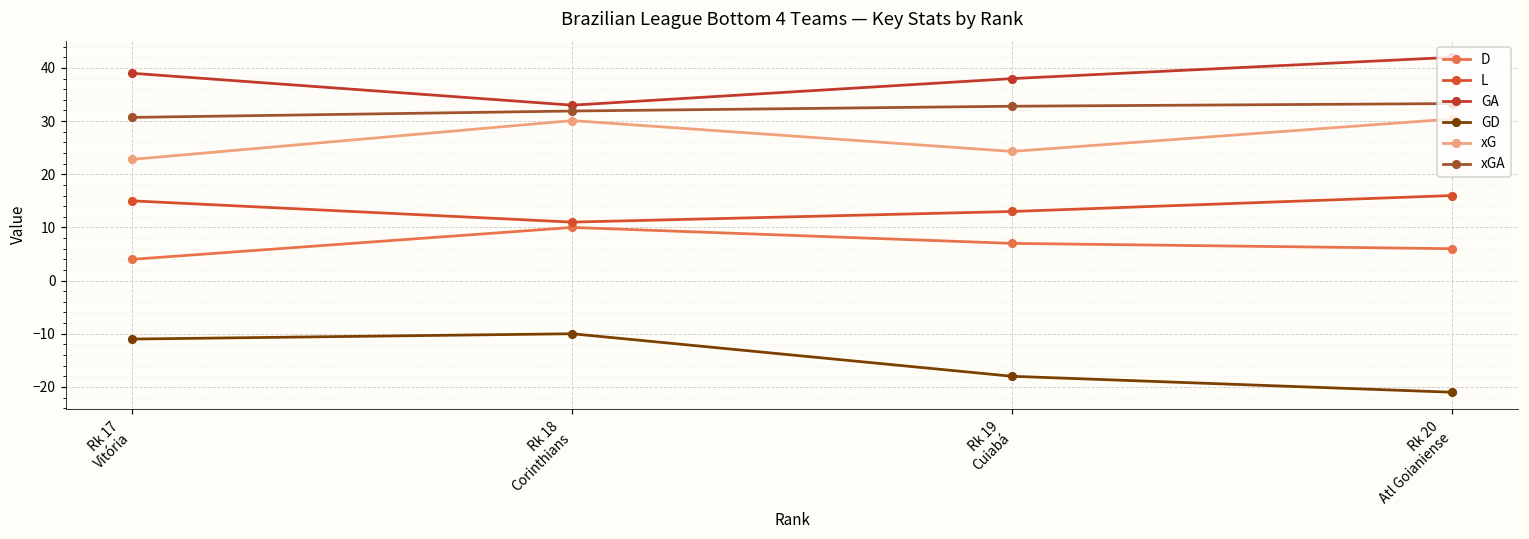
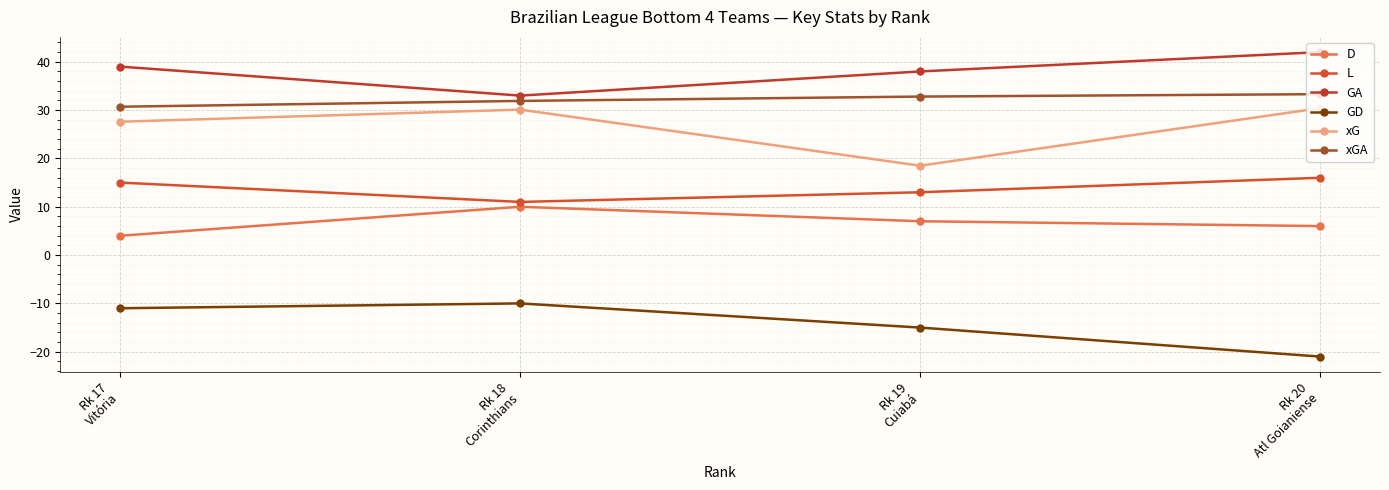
xG, Rk 17 Vitória: 23 -> 28
GD, Rk 19 Cuiabá: -18 -> -15
xG, Rk 19 Cuiabá: 24 -> 19
